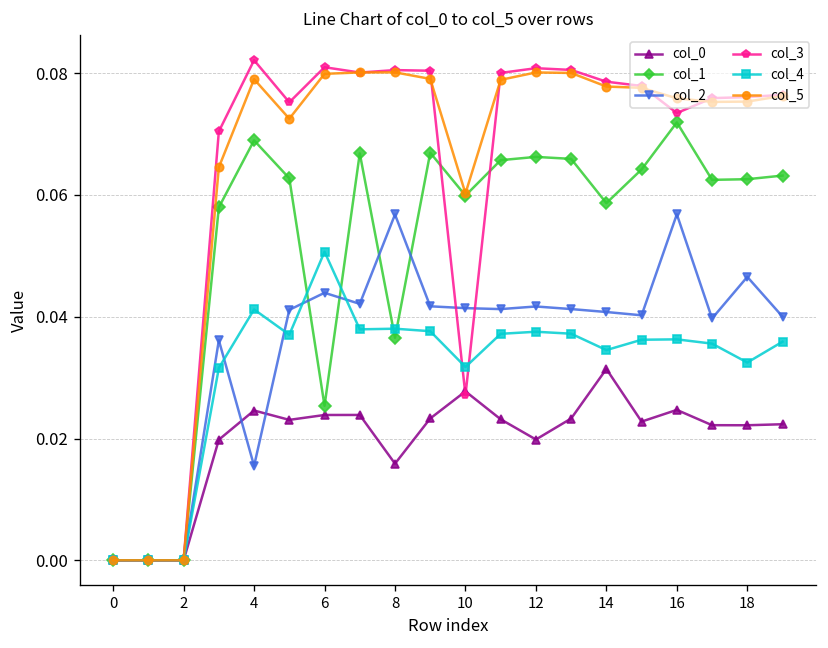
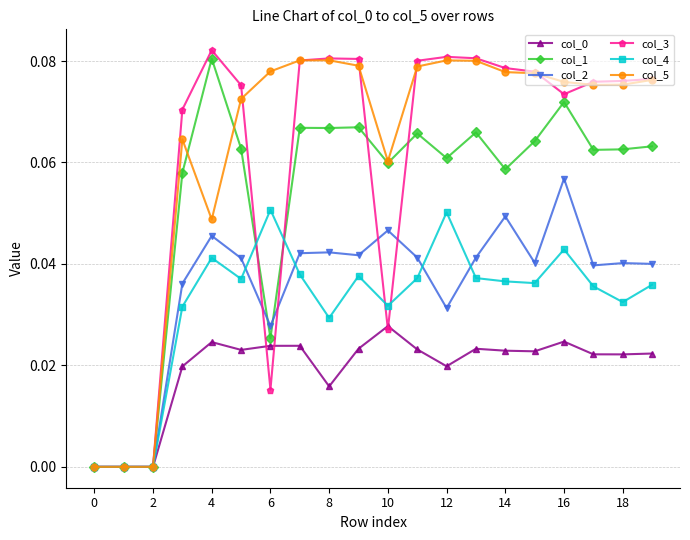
col_1, 4: 0.069 -> 0.080
col_2, 4: 0.016 -> 0.046
col_5, 4: 0.079 -> 0.049
col_2, 6: 0.044 -> 0.028
col_3, 6: 0.081 -> 0.015
col_5, 6: 0.080 -> 0.078
col_1, 8: 0.037 -> 0.067
col_2, 8: 0.057 -> 0.042
col_4, 8: 0.038 -> 0.029
col_2, 10: 0.041 -> 0.047
col_1, 12: 0.066 -> 0.061
col_2, 12: 0.042 -> 0.031
col_4, 12: 0.038 -> 0.050
col_0, 14: 0.031 -> 0.023
col_2, 14: 0.041 -> 0.049
col_4, 14: 0.035 -> 0.037
col_4, 16: 0.036 -> 0.043
col_2, 18: 0.047 -> 0.040
